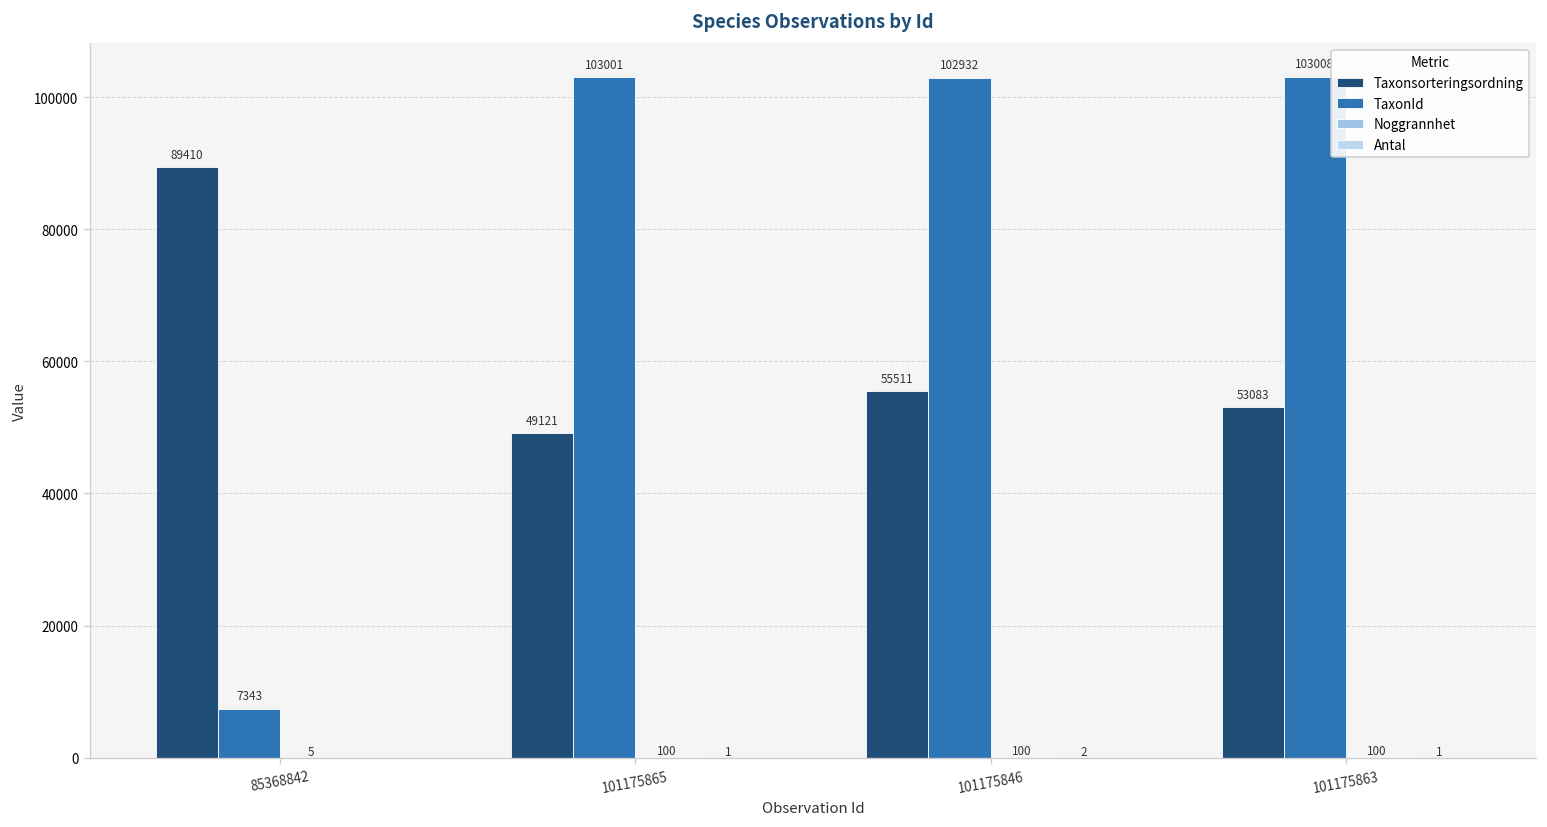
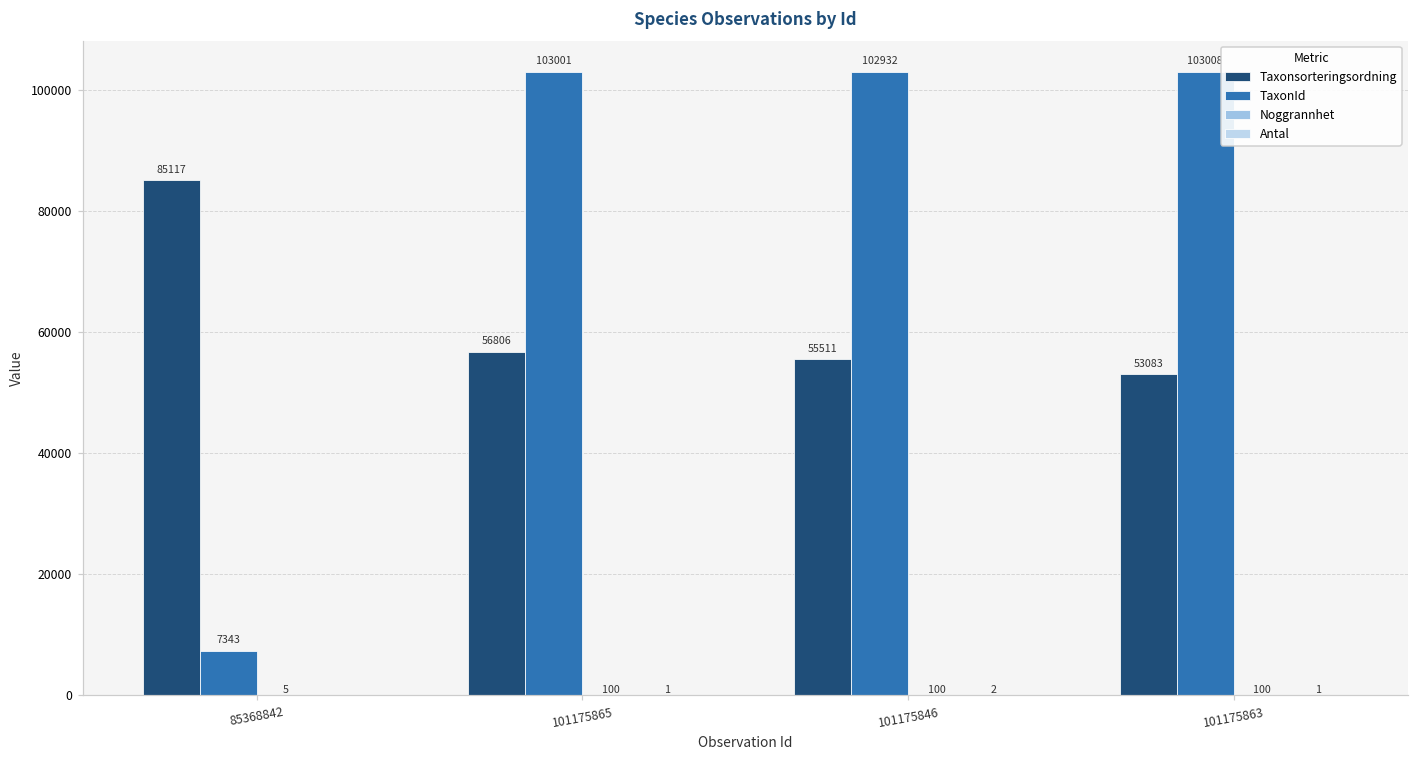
Taxonsorteringsordning, 85368842: 89410 -> 85117
Taxonsorteringsordning, 101175865: 49121 -> 56806
